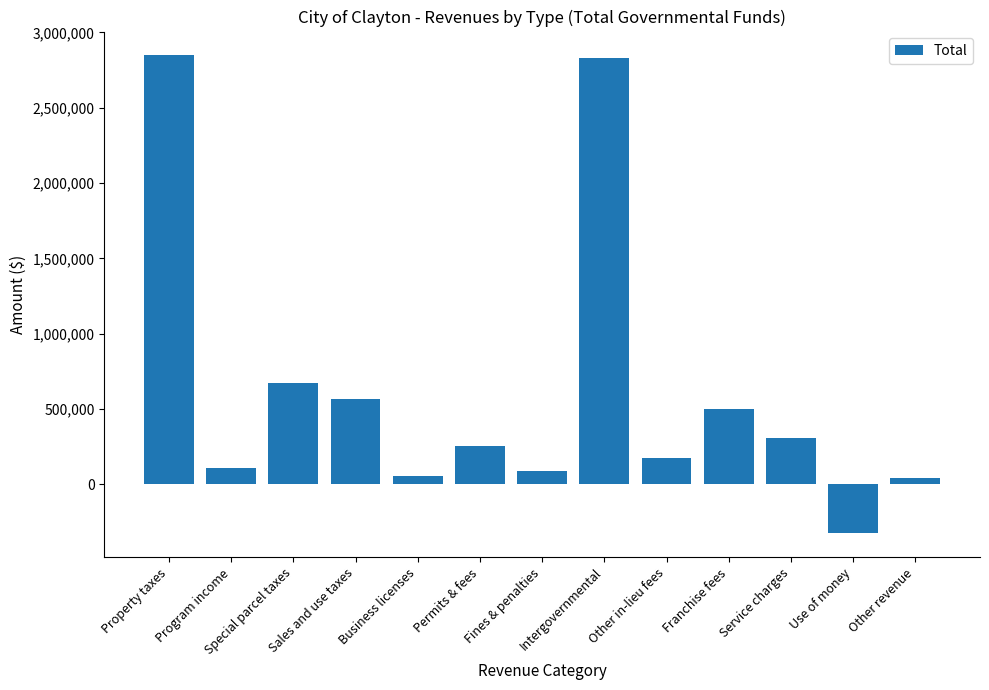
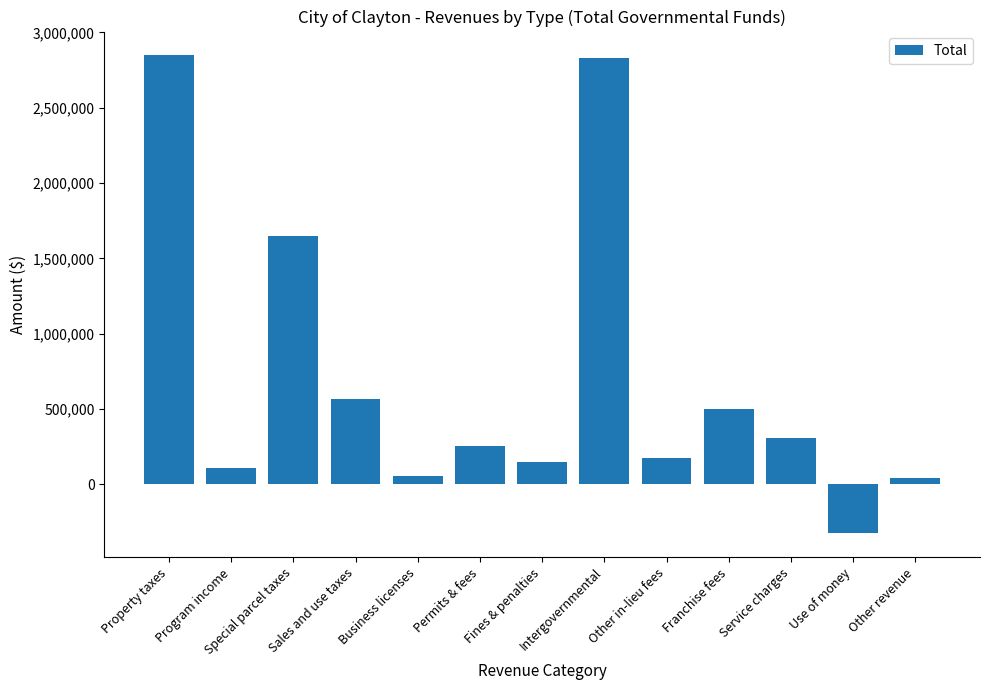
Special parcel taxes: 670,000 -> 1,650,000
Fines & penalties: 90,000 -> 150,000
